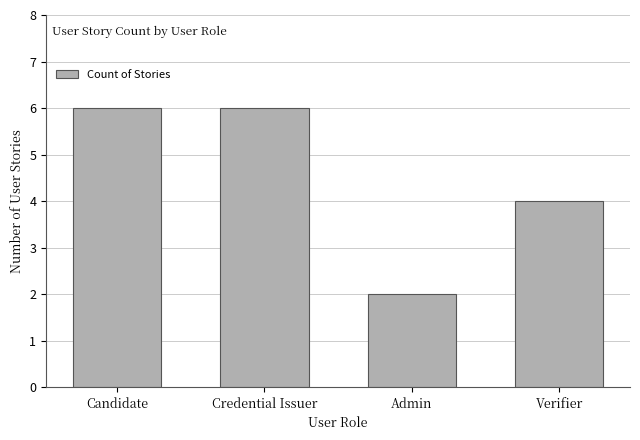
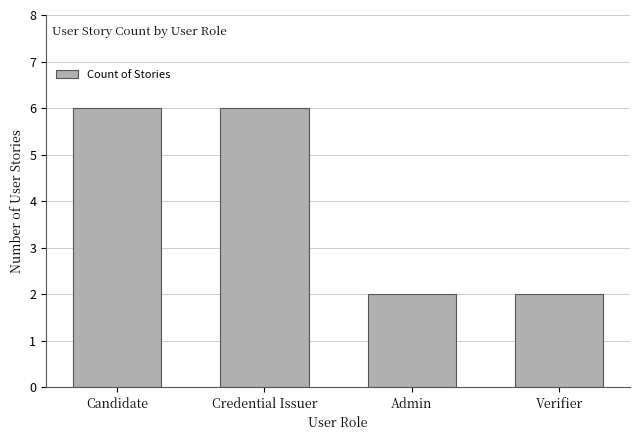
Verifier: 4 -> 2
